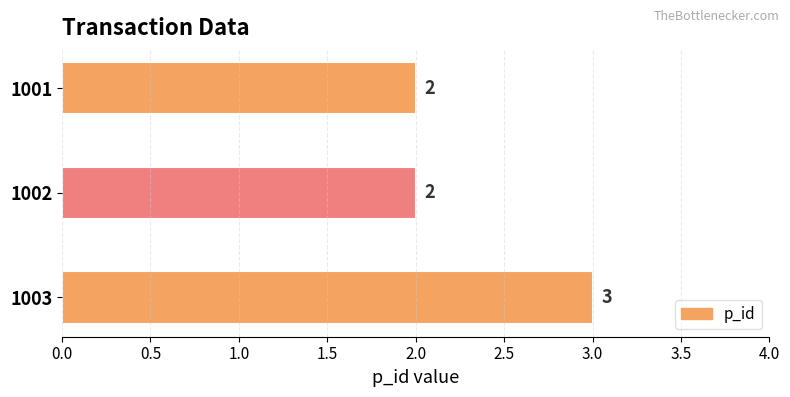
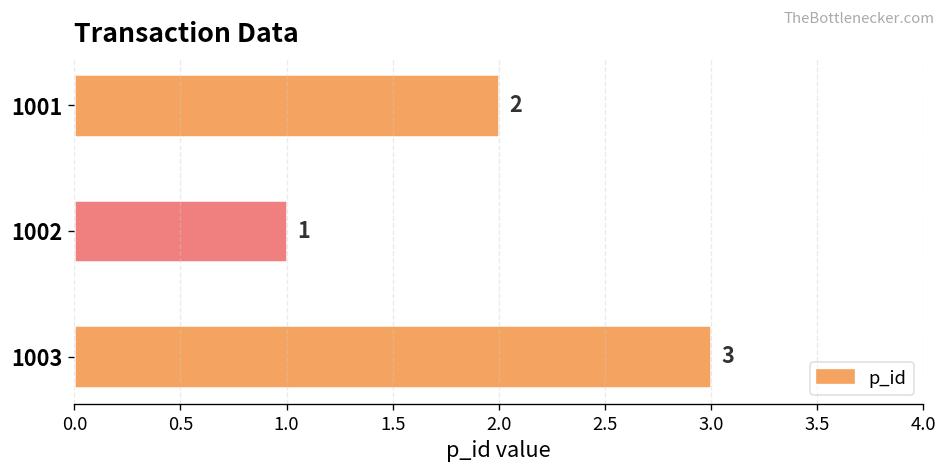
1002: 2 -> 1
